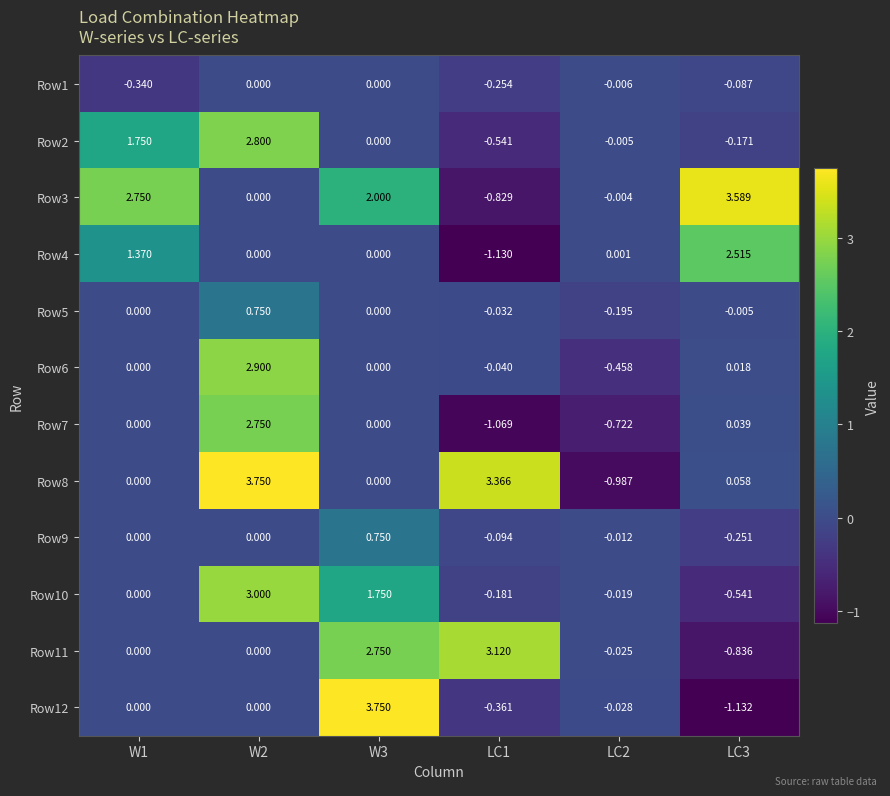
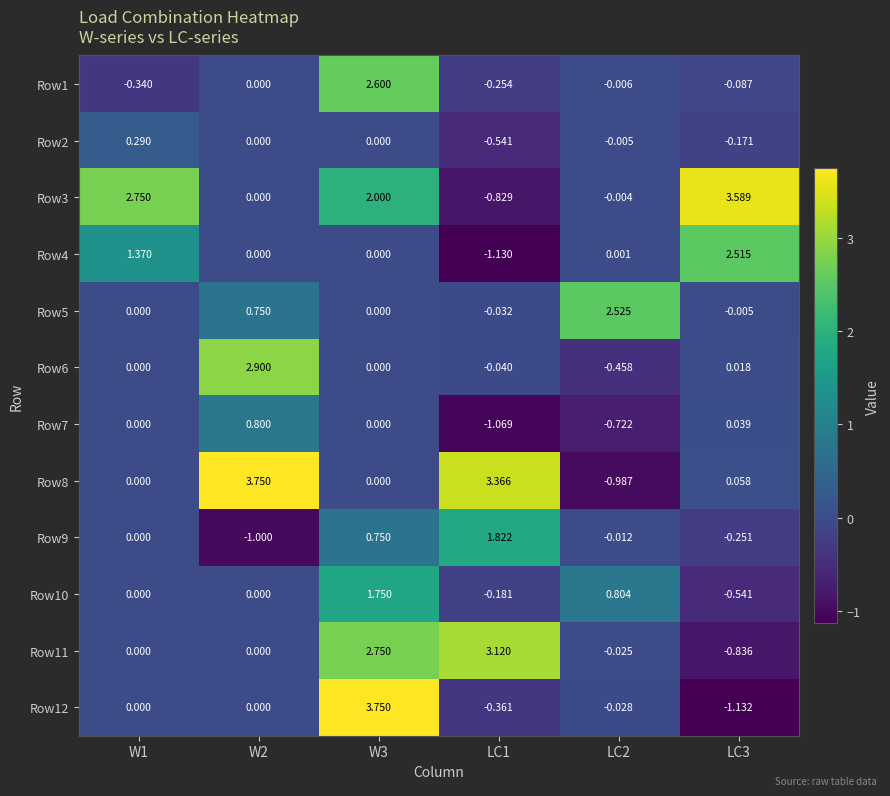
Row1, W3: 0.000 -> 2.600
Row2, W1: 1.750 -> 0.290
Row2, W2: 2.800 -> 0.000
Row5, LC2: -0.195 -> 2.525
Row7, W2: 2.750 -> 0.800
Row9, W2: 0.000 -> -1.000
Row9, LC1: -0.094 -> 1.822
Row10, W2: 3.000 -> 0.000
Row10, LC2: -0.019 -> 0.804
